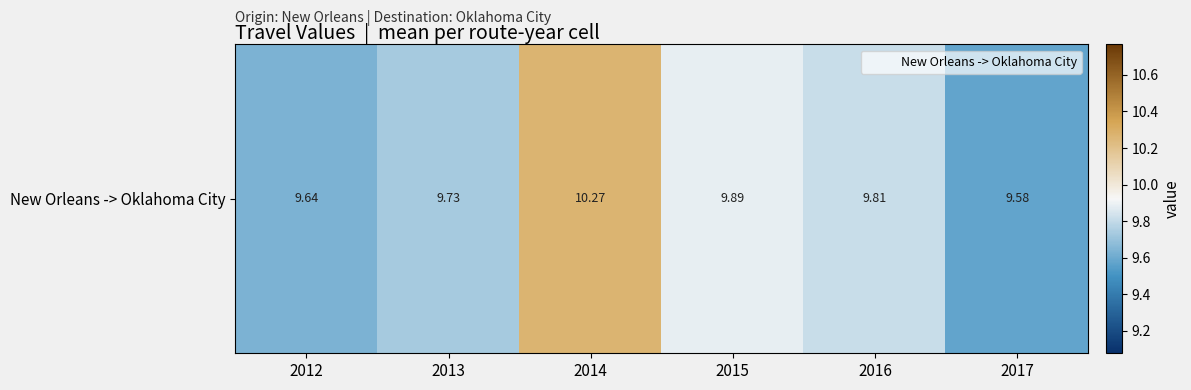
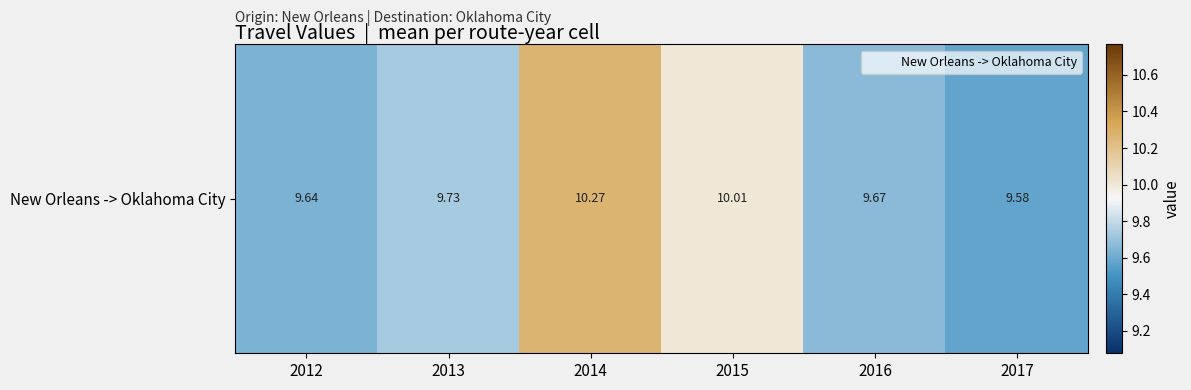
New Orleans -> Oklahoma City, 2015: 9.89 -> 10.01
New Orleans -> Oklahoma City, 2016: 9.81 -> 9.67
